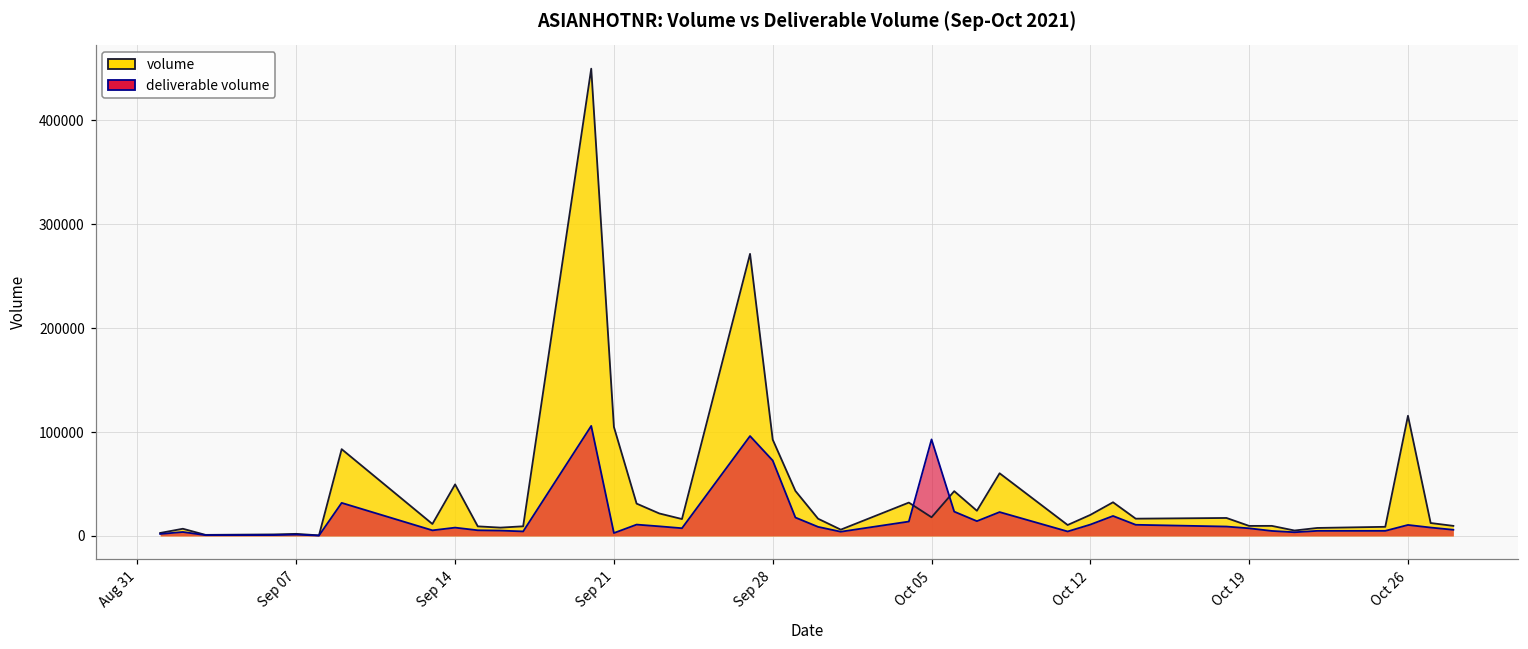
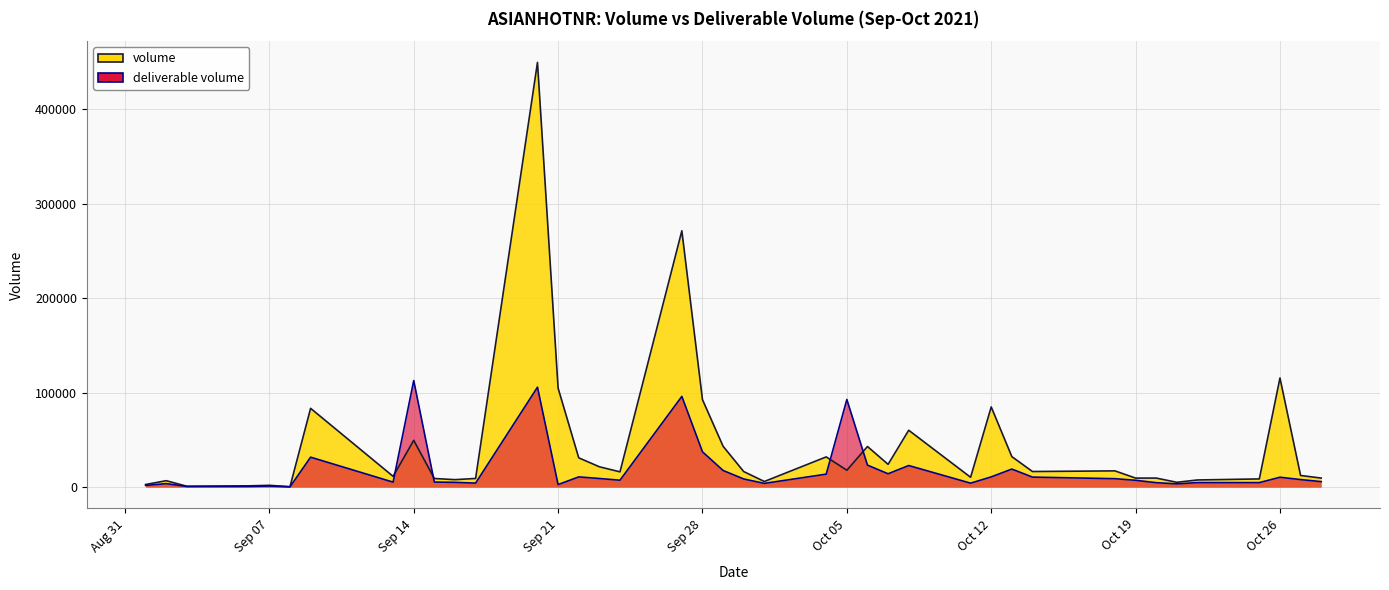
deliverable volume, Sep 14: 10000 -> 110000
deliverable volume, Sep 28: 70000 -> 40000
volume, Oct 12: 20000 -> 90000
